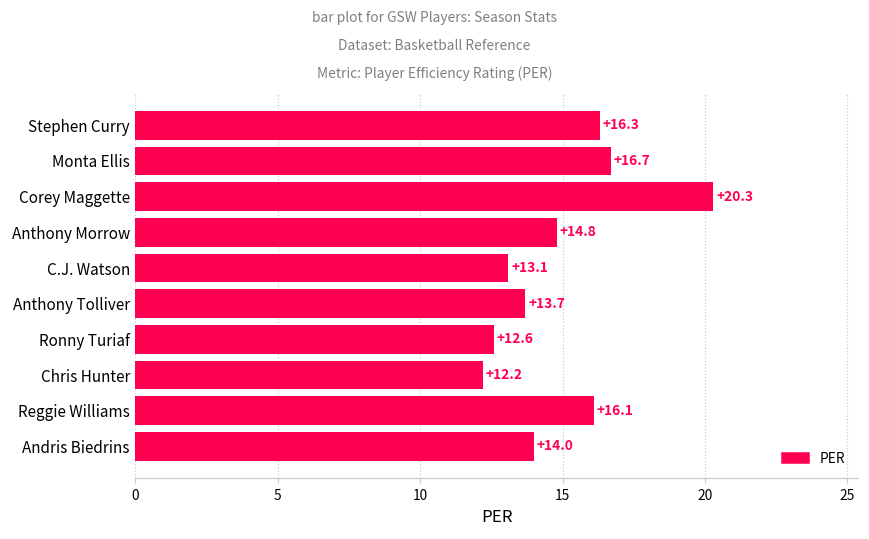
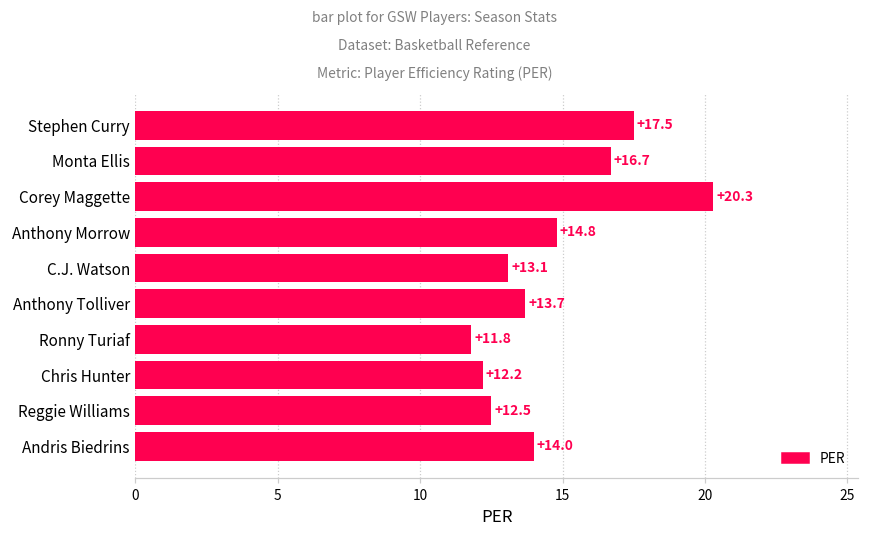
Stephen Curry: +16.3 -> +17.5
Ronny Turiaf: +12.6 -> +11.8
Reggie Williams: +16.1 -> +12.5
